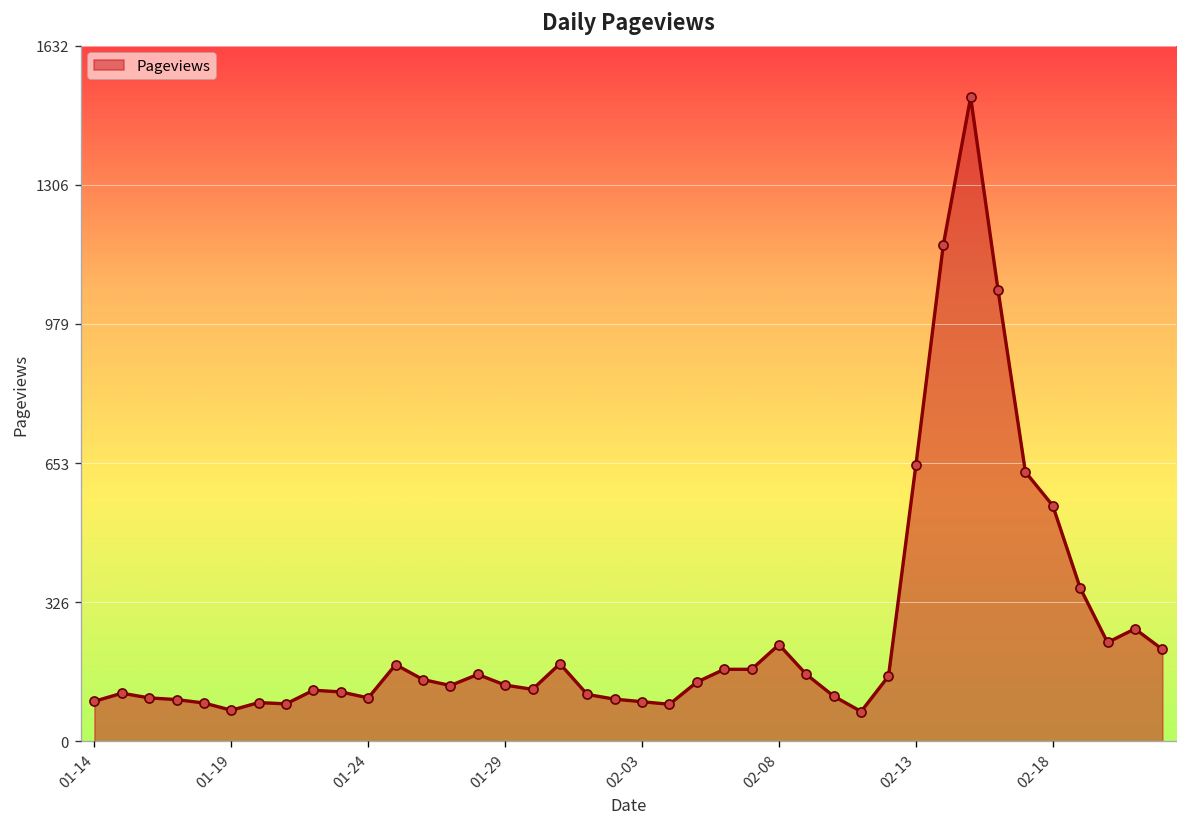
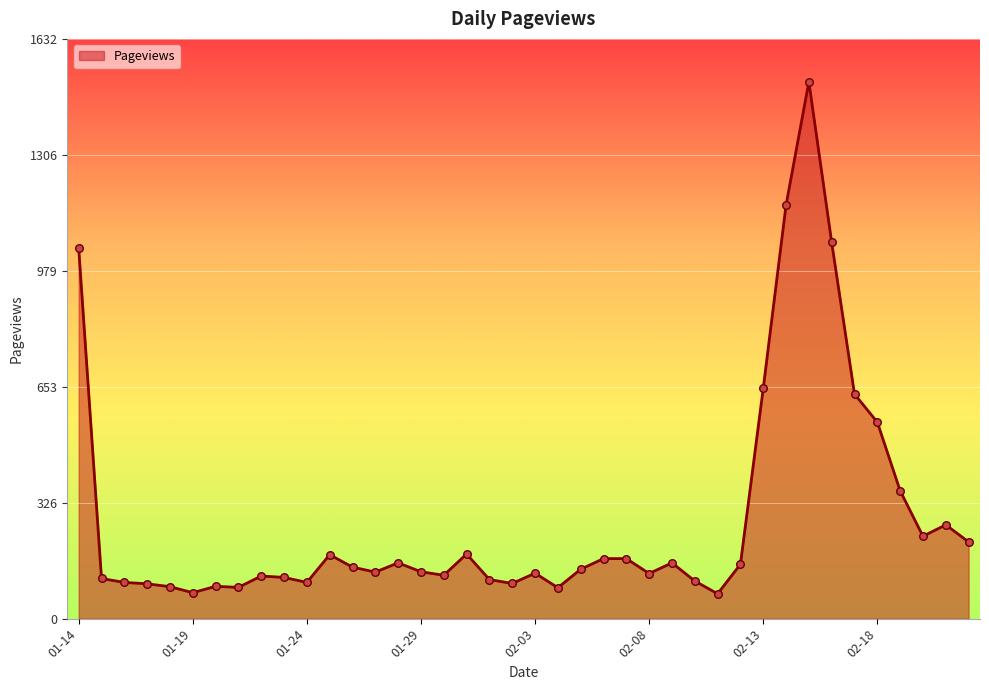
01-14: 90 -> 1040
02-03: 90 -> 130
02-08: 230 -> 130
